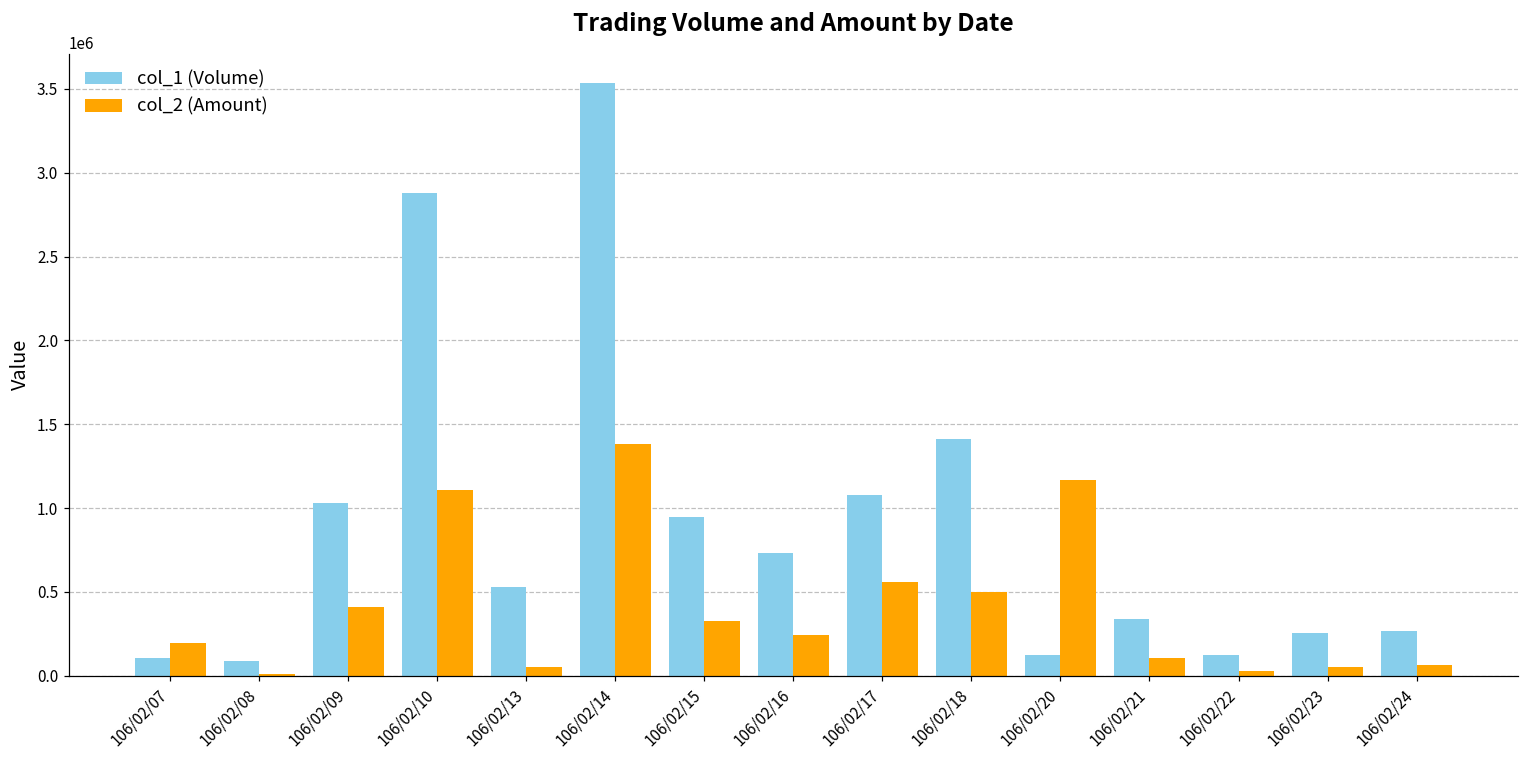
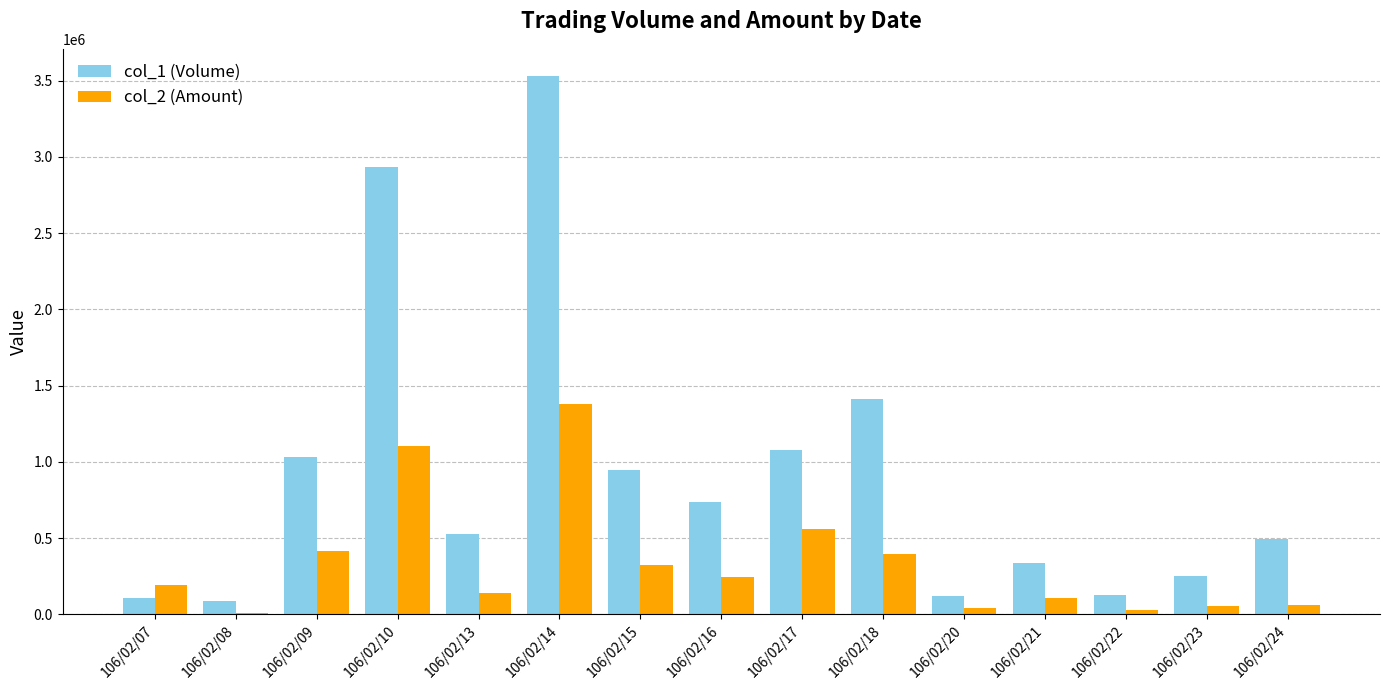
col_1 (Volume), 106/02/10: 2880000 -> 2940000
col_2 (Amount), 106/02/13: 50000 -> 140000
col_2 (Amount), 106/02/18: 500000 -> 390000
col_2 (Amount), 106/02/20: 1170000 -> 40000
col_1 (Volume), 106/02/24: 270000 -> 490000
